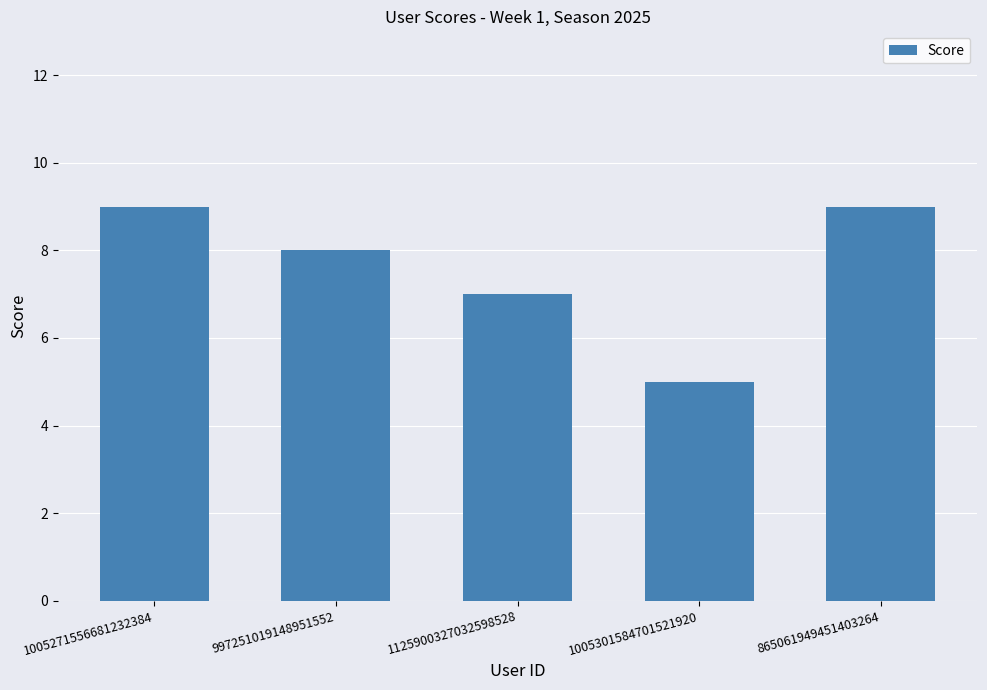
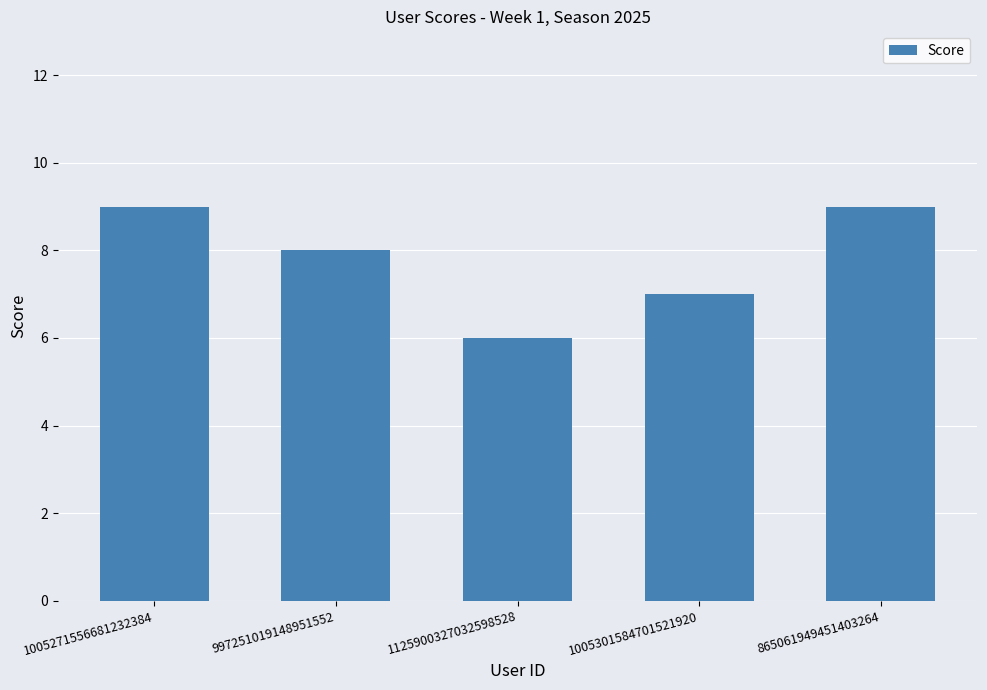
1125900327032598528: 7 -> 6
1005301584701521920: 5 -> 7
